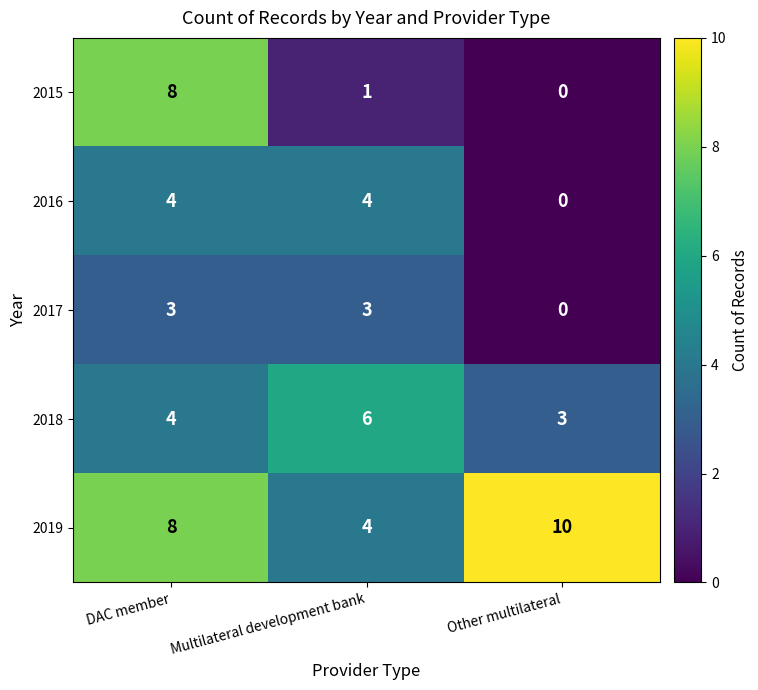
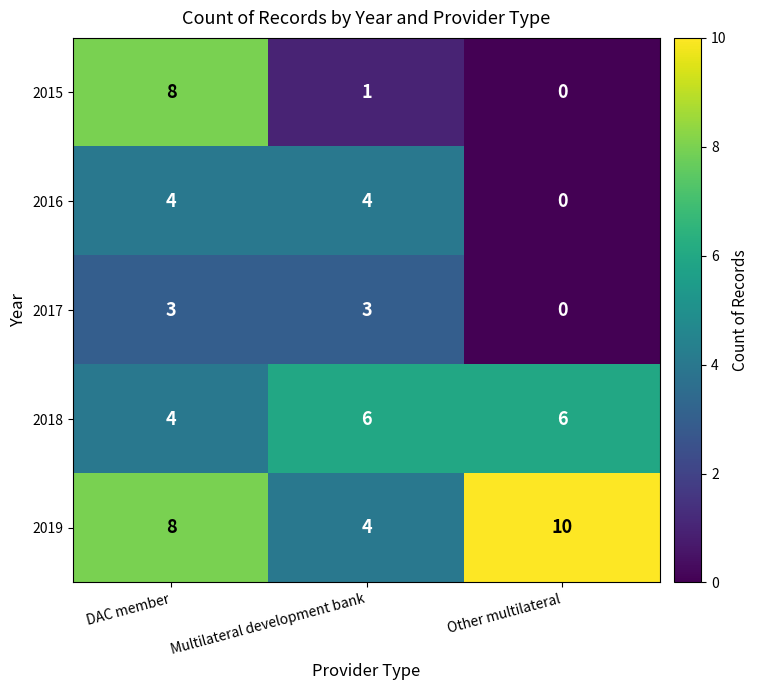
2018, Other multilateral: 3 -> 6
